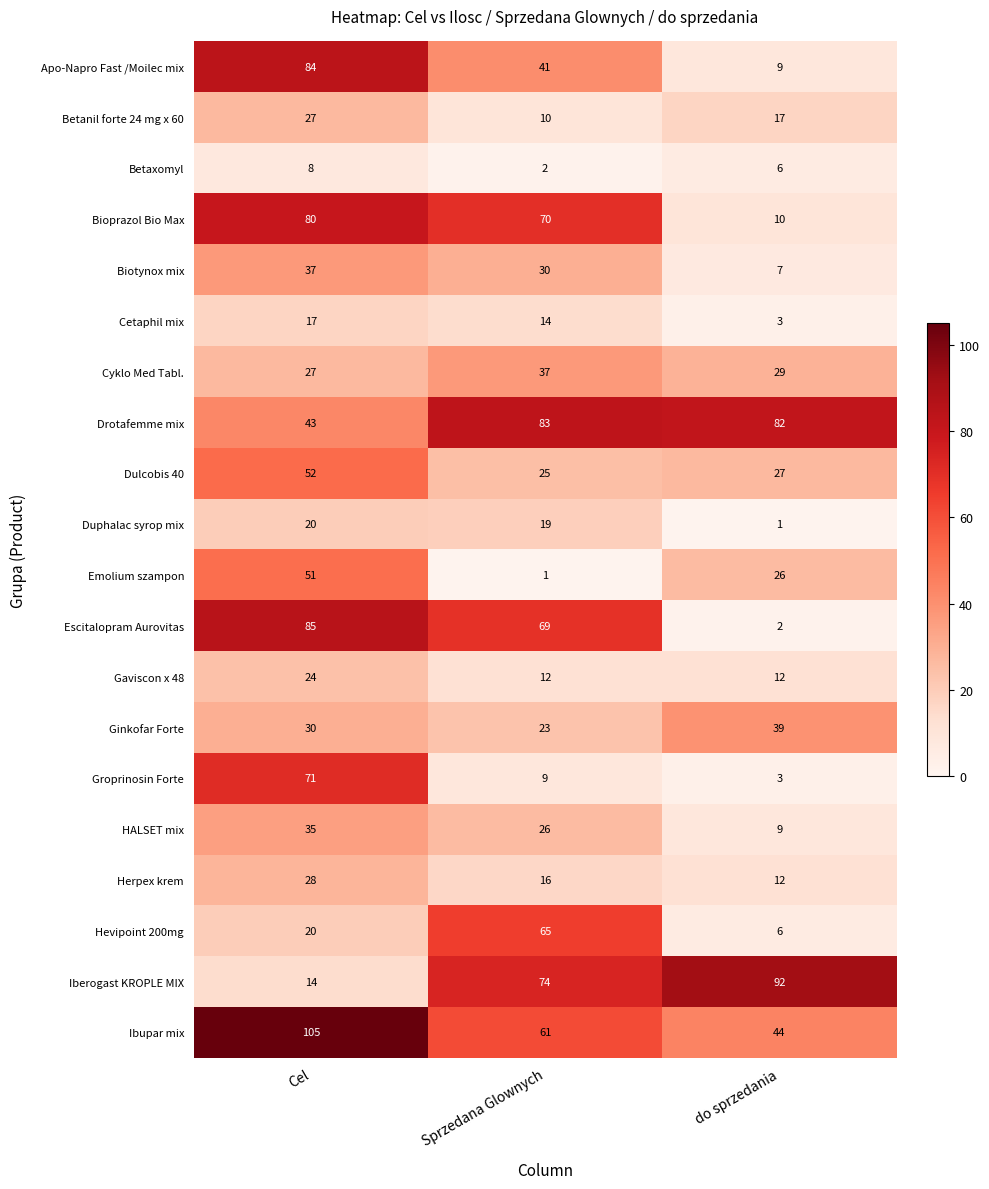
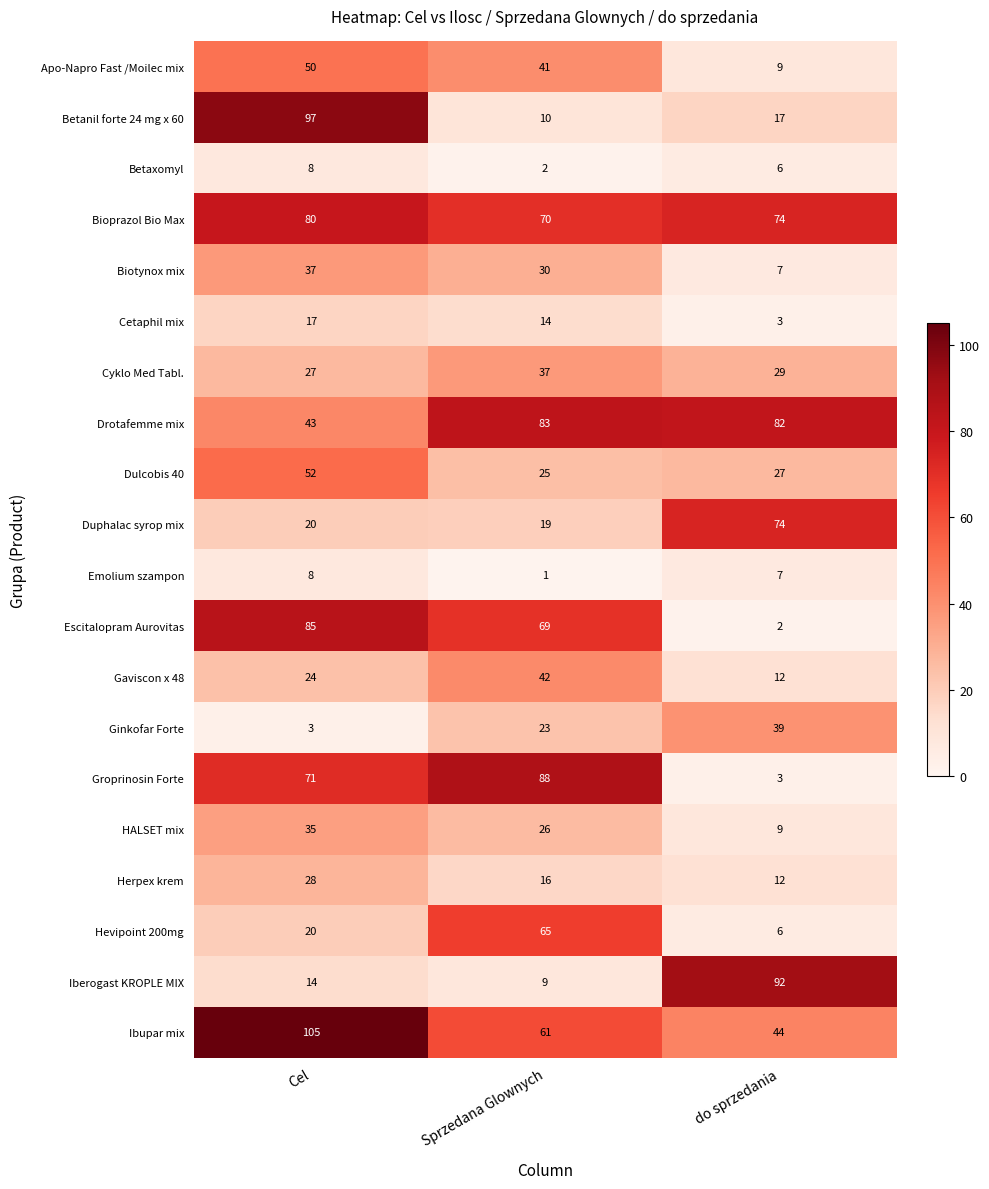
Apo-Napro Fast /Moilec mix, Cel: 84 -> 50
Betanil forte 24 mg x 60, Cel: 27 -> 97
Bioprazol Bio Max, do sprzedania: 10 -> 74
Duphalac syrop mix, do sprzedania: 1 -> 74
Emolium szampon, Cel: 51 -> 8
Emolium szampon, do sprzedania: 26 -> 7
Gaviscon x 48, Sprzedana Glownych: 12 -> 42
Ginkofar Forte, Cel: 30 -> 3
Groprinosin Forte, Sprzedana Glownych: 9 -> 88
Iberogast KROPLE MIX, Sprzedana Glownych: 74 -> 9
